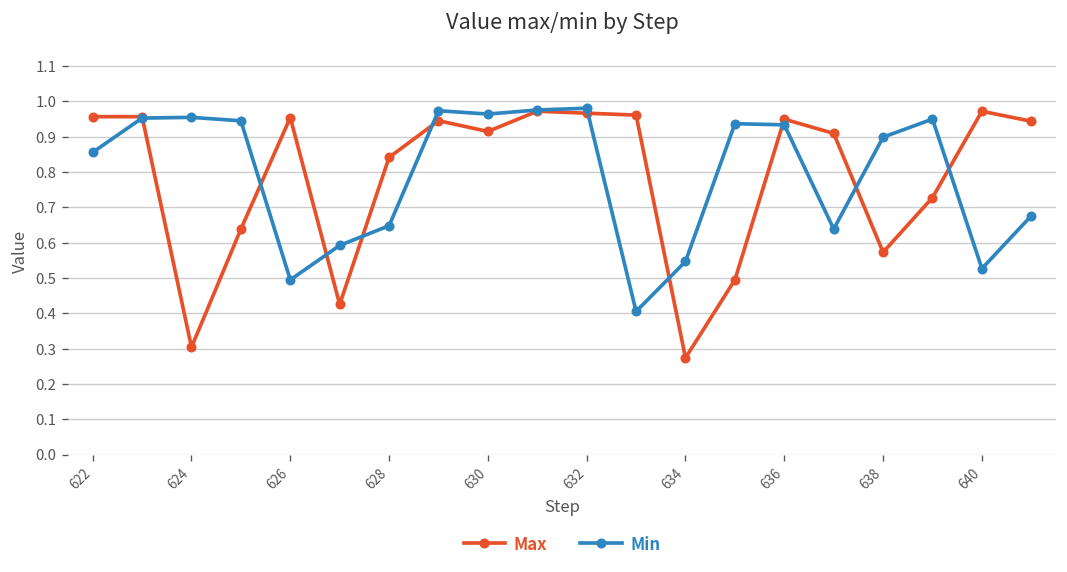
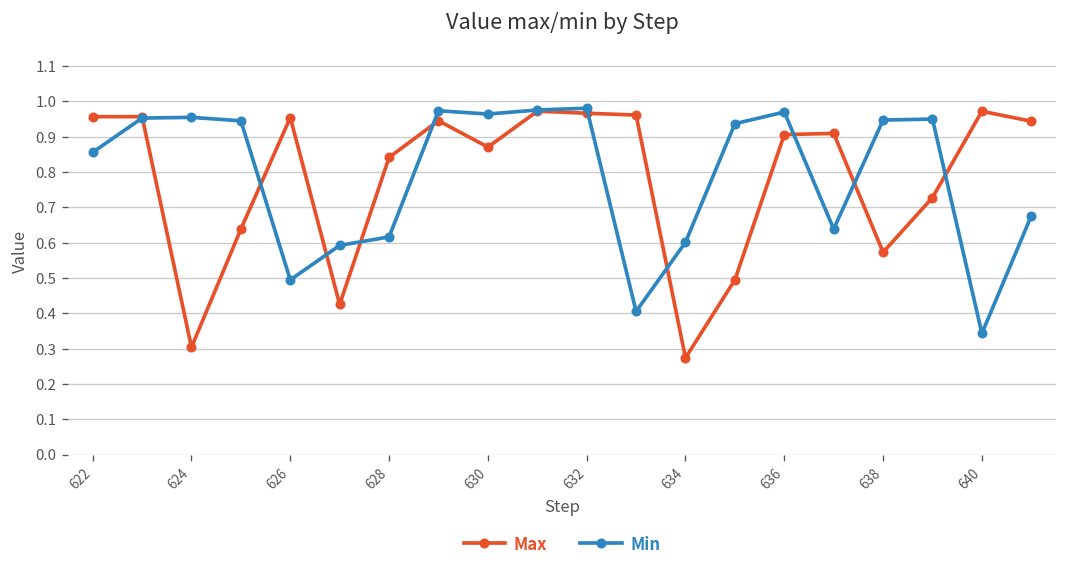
Min, 628: 0.65 -> 0.62
Max, 630: 0.91 -> 0.87
Min, 634: 0.55 -> 0.60
Max, 636: 0.95 -> 0.91
Min, 636: 0.93 -> 0.97
Min, 638: 0.90 -> 0.95
Min, 640: 0.53 -> 0.34
